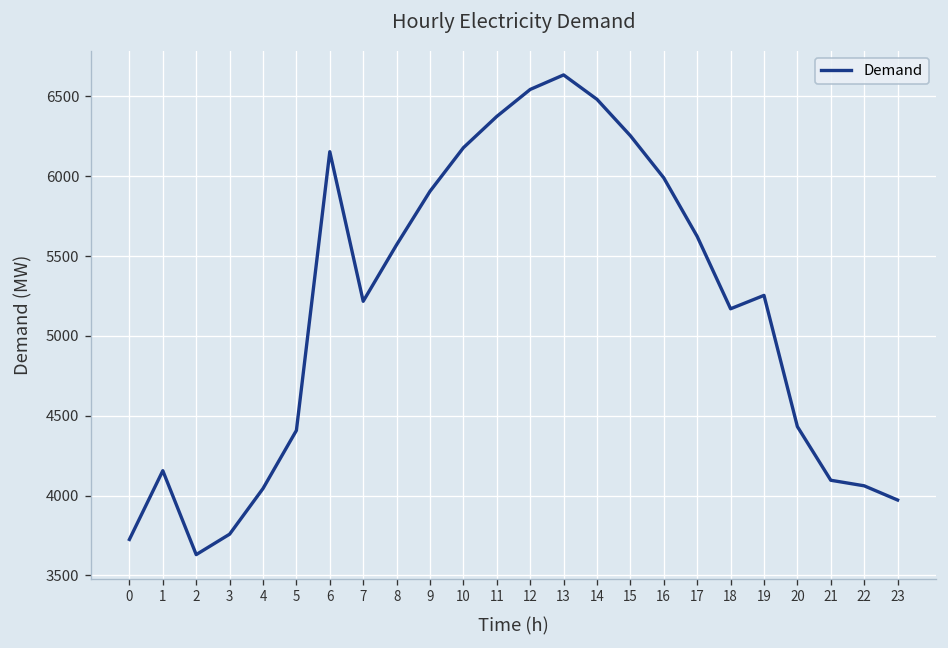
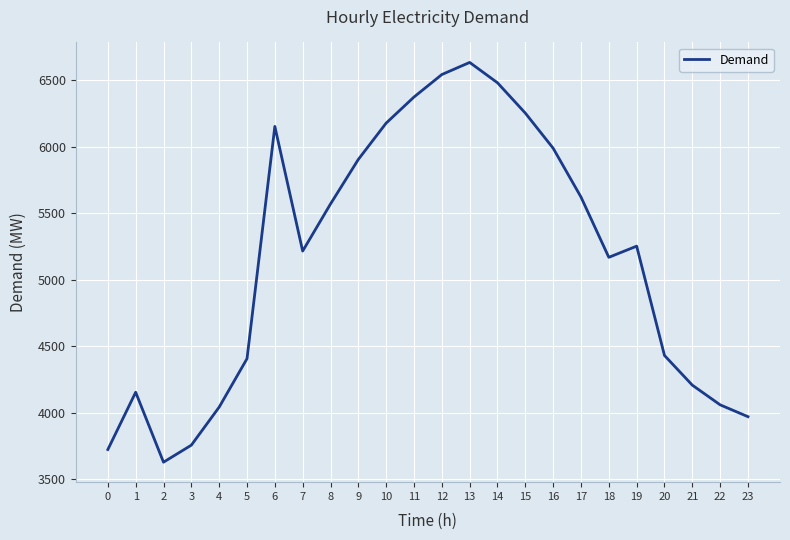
21: 4100 -> 4210
